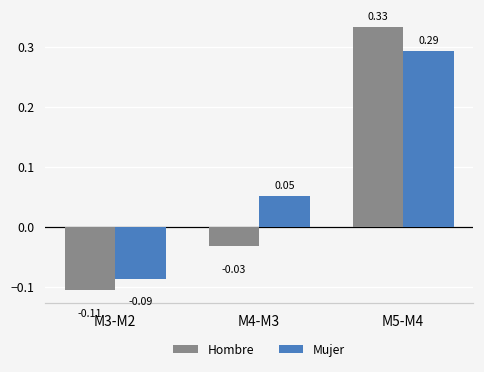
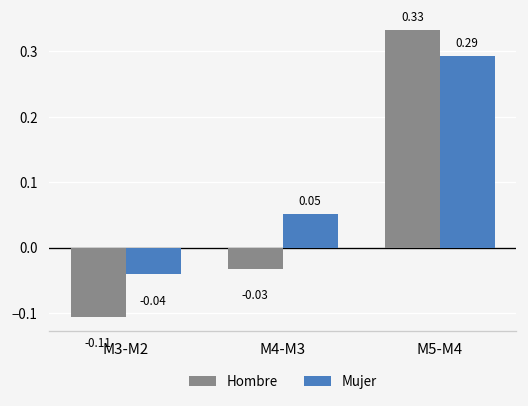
Mujer, M3-M2: -0.09 -> -0.04
